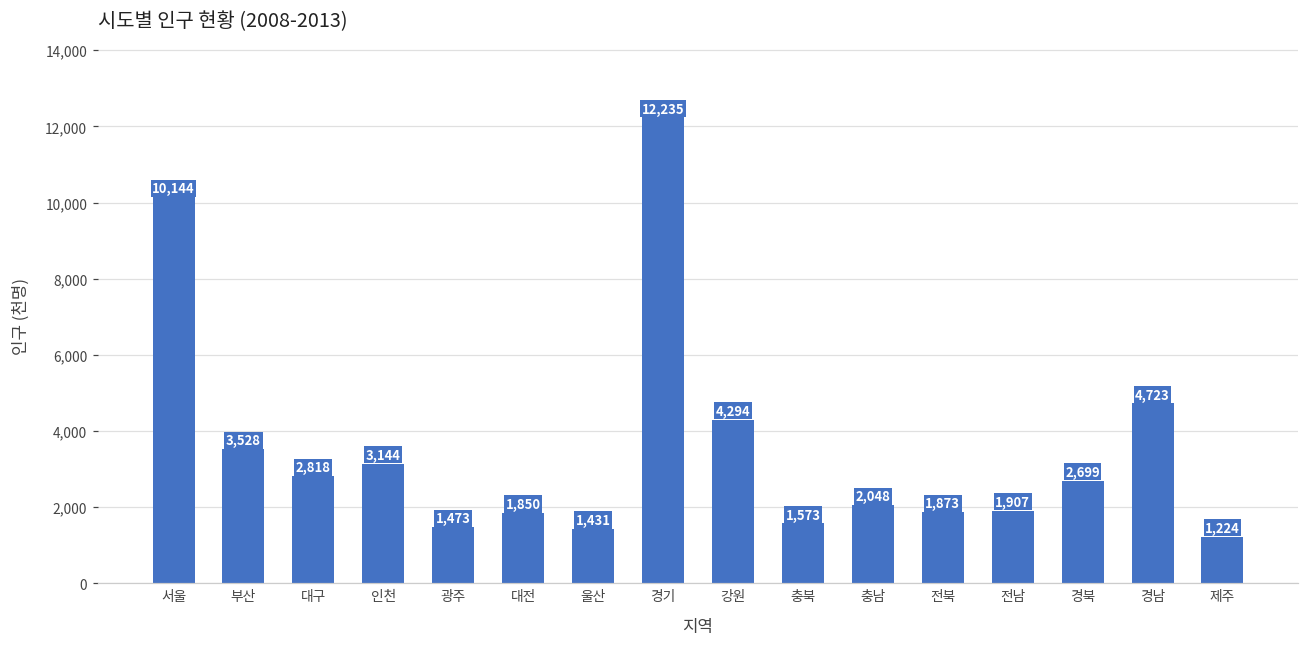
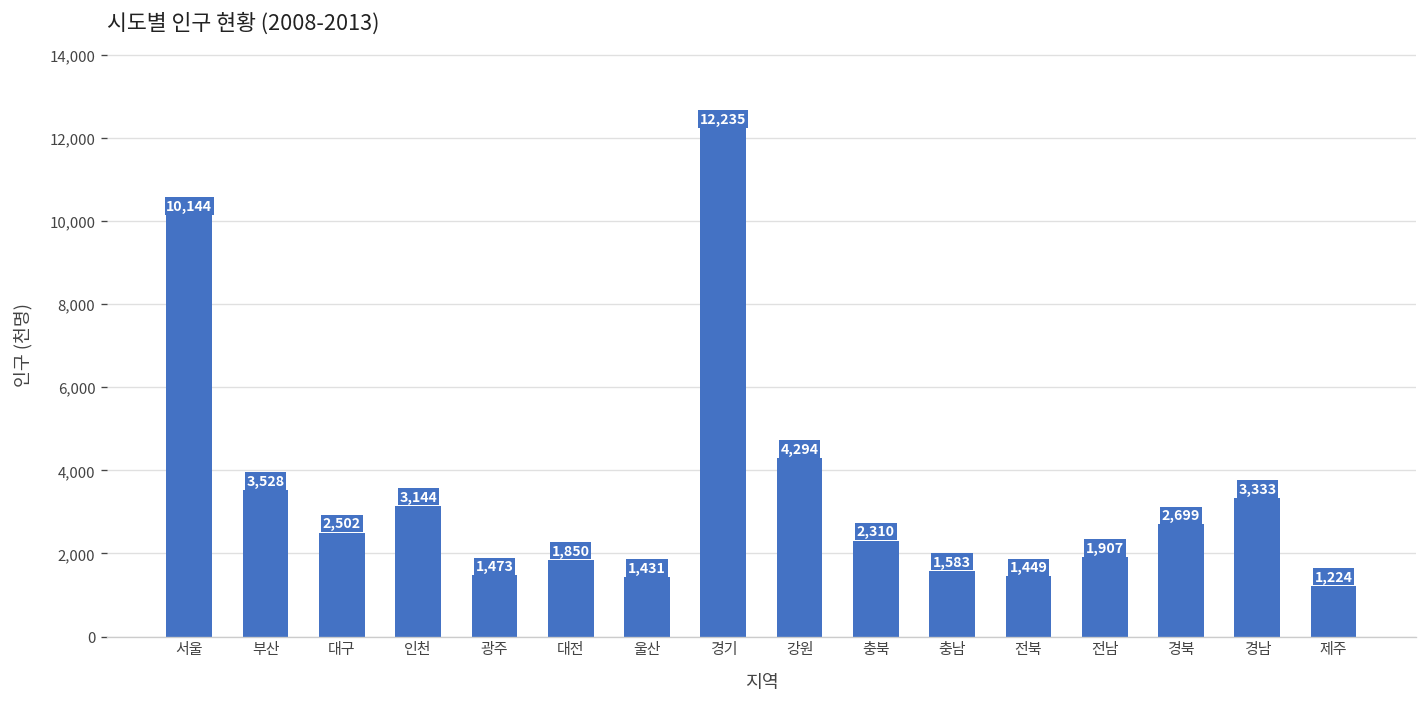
대구: 2,818 -> 2,502
충북: 1,573 -> 2,310
충남: 2,048 -> 1,583
전북: 1,873 -> 1,449
경남: 4,723 -> 3,333
